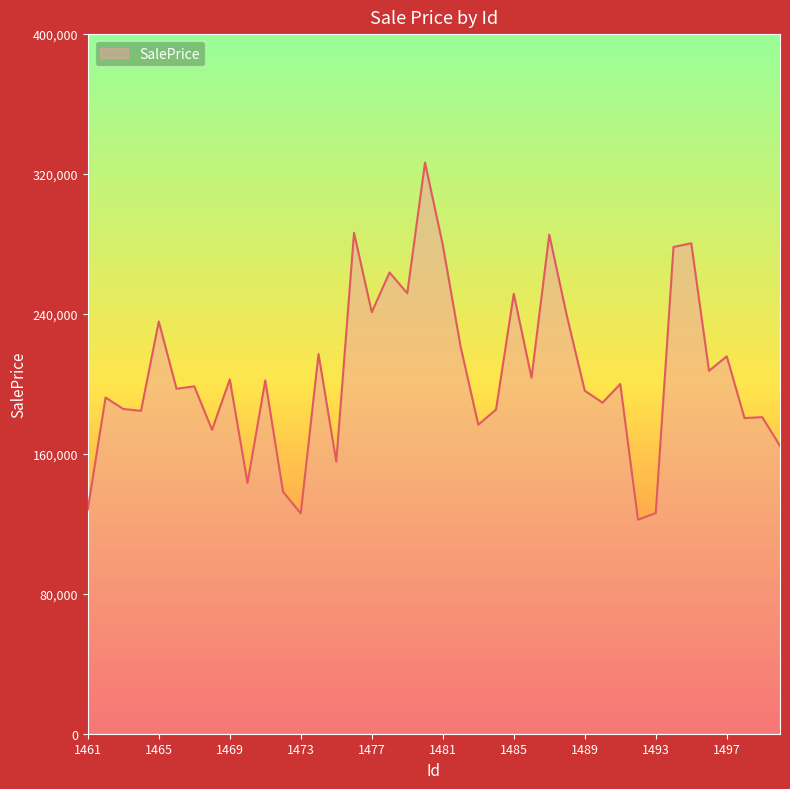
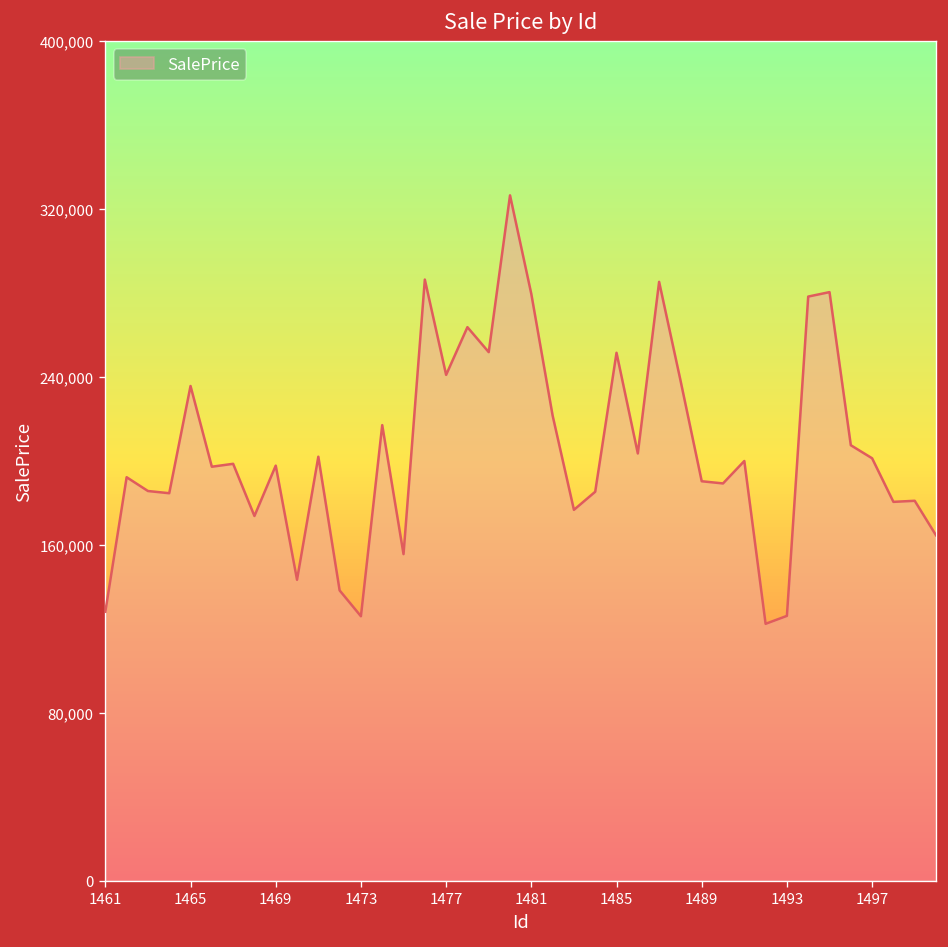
1469: 203,000 -> 198,000
1489: 196,000 -> 190,000
1497: 216,000 -> 201,000
